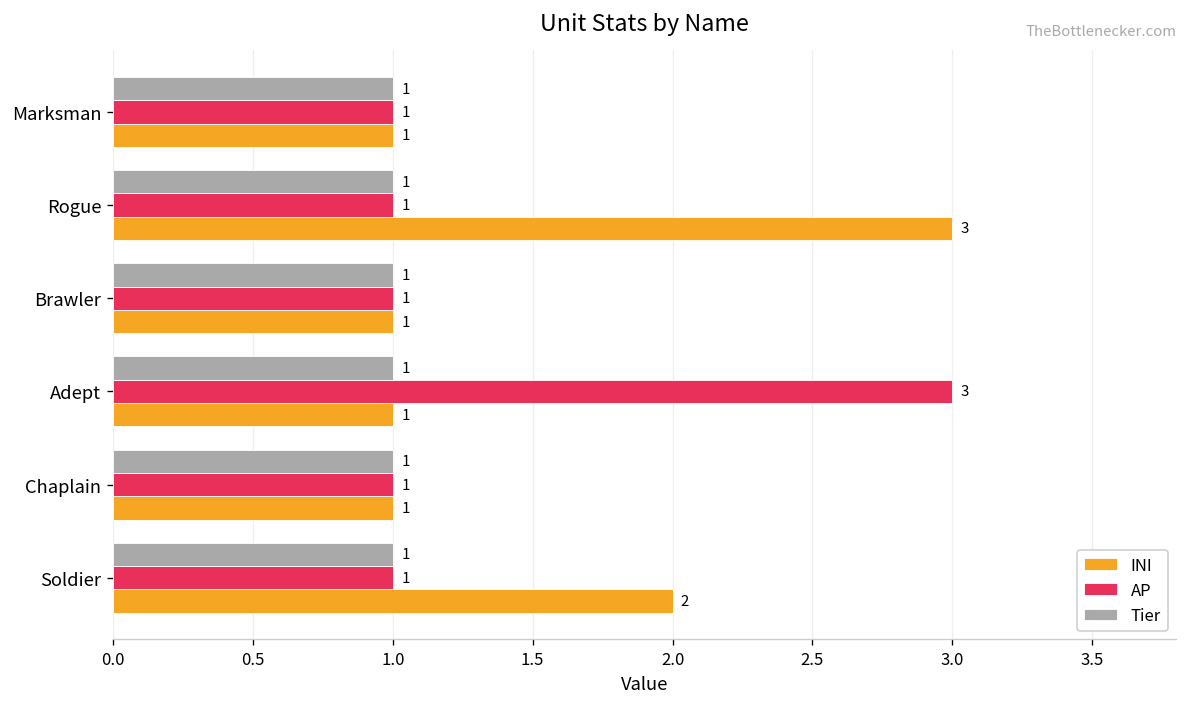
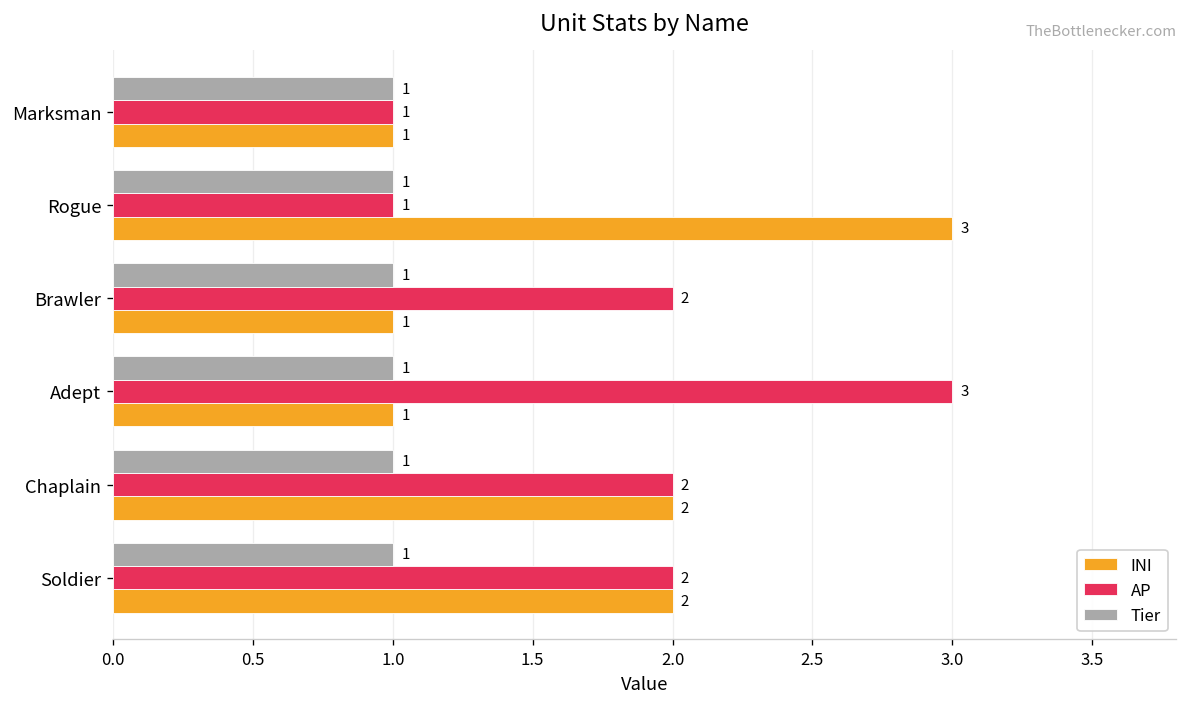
AP, Brawler: 1 -> 2
AP, Chaplain: 1 -> 2
INI, Chaplain: 1 -> 2
AP, Soldier: 1 -> 2
